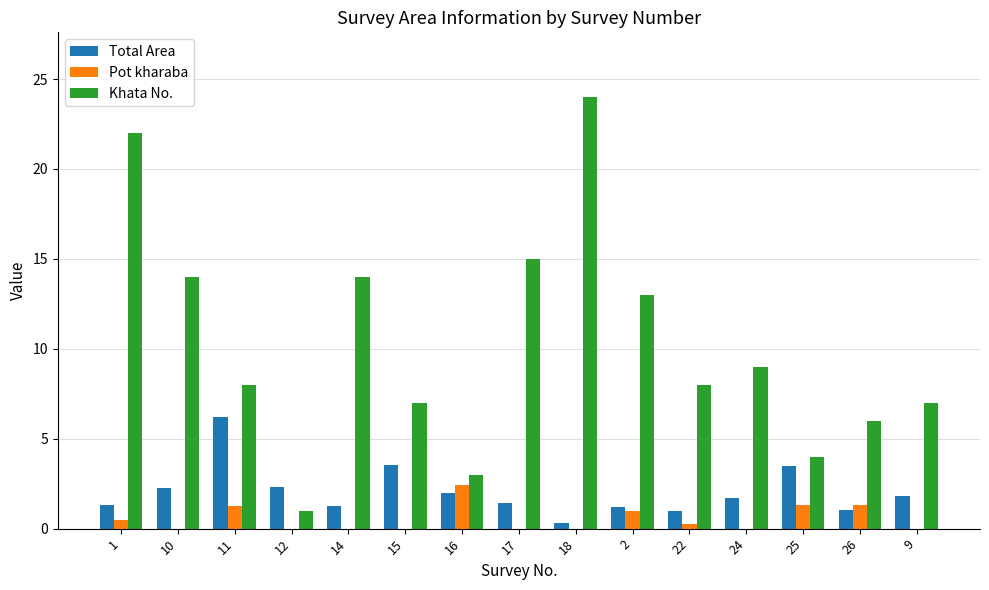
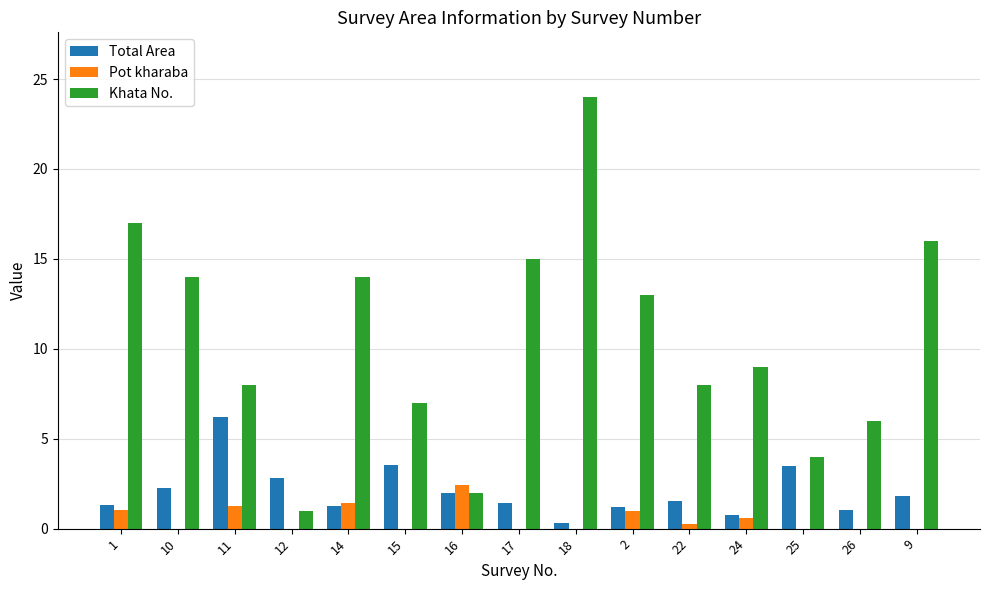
Pot kharaba, 1: 0.5 -> 1.0
Khata No., 1: 22 -> 17
Total Area, 12: 2.3 -> 2.8
Pot kharaba, 14: 0.0 -> 1.4
Khata No., 16: 3 -> 2
Total Area, 22: 1.0 -> 1.5
Total Area, 24: 1.7 -> 0.8
Pot kharaba, 24: 0.0 -> 0.6
Pot kharaba, 25: 1.3 -> 0.0
Pot kharaba, 26: 1.3 -> 0.0
Khata No., 9: 7 -> 16
